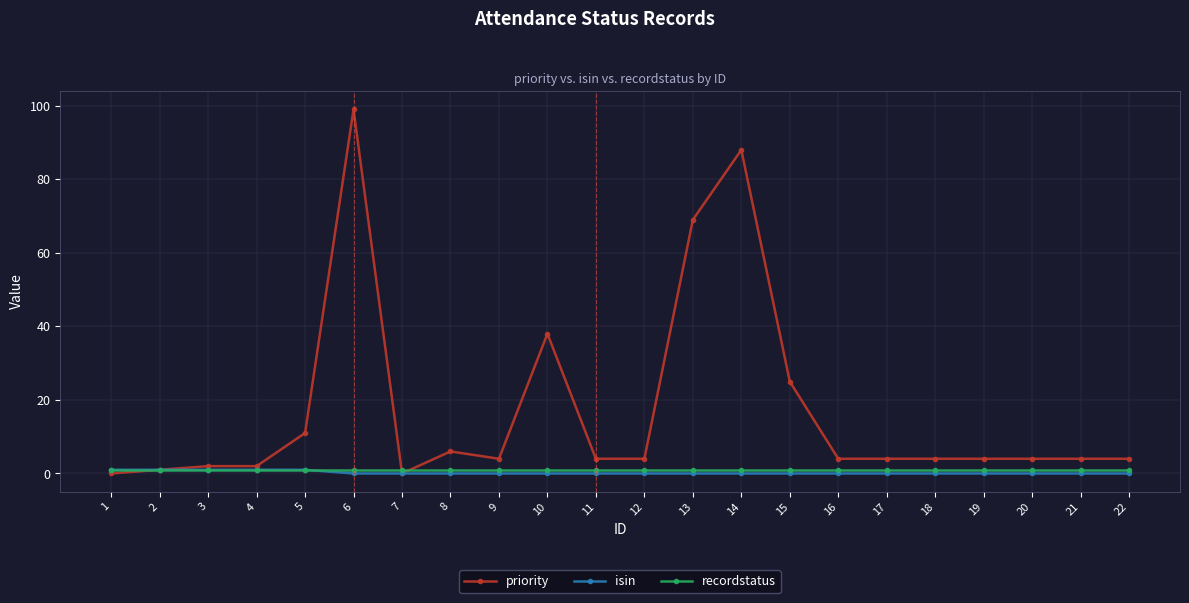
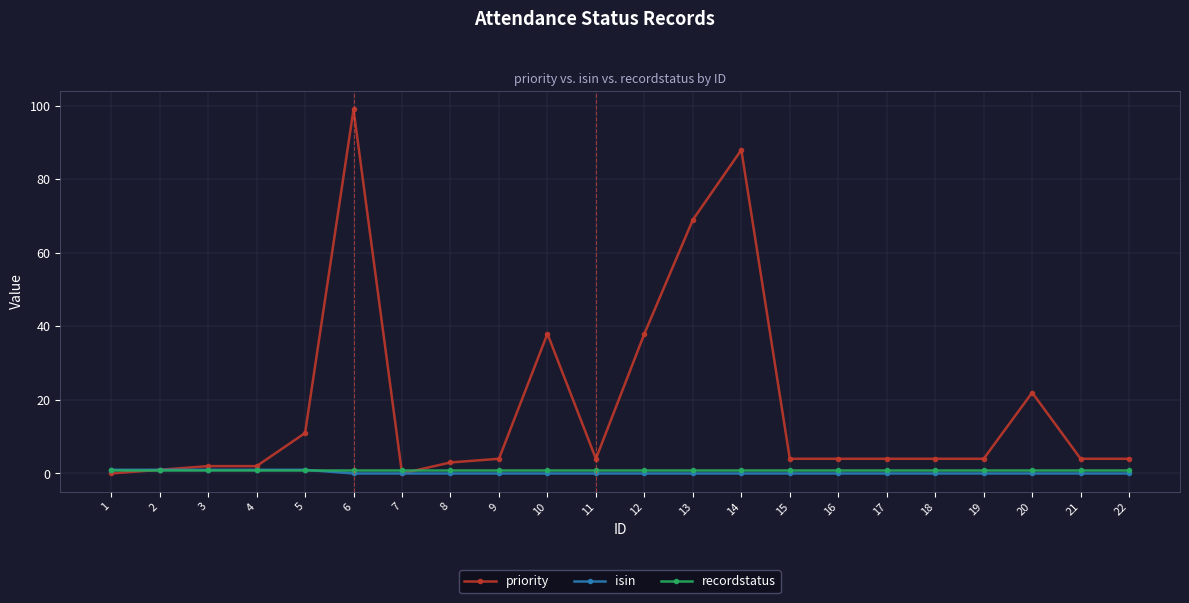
priority, 8: 6 -> 3
priority, 12: 4 -> 38
priority, 15: 25 -> 4
priority, 20: 4 -> 22
